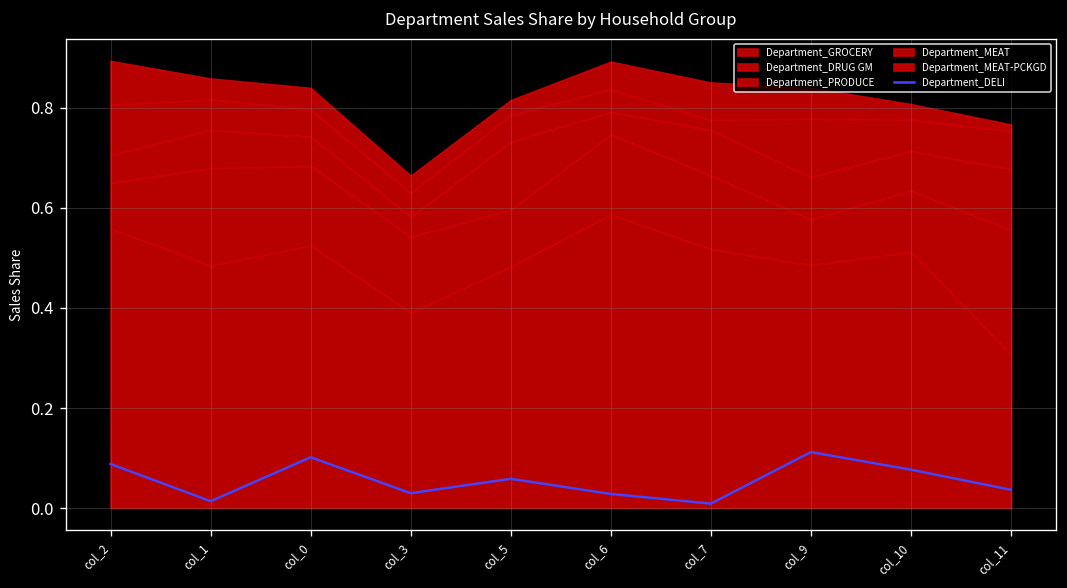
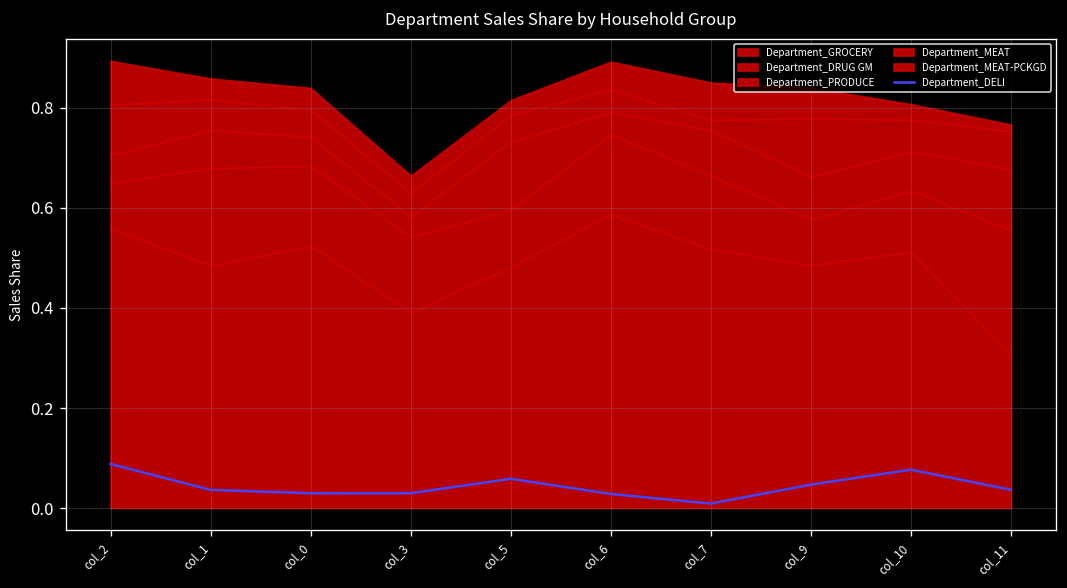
Department_DELI, col_1: 0.01 -> 0.04
Department_DELI, col_0: 0.10 -> 0.03
Department_DELI, col_9: 0.11 -> 0.05
